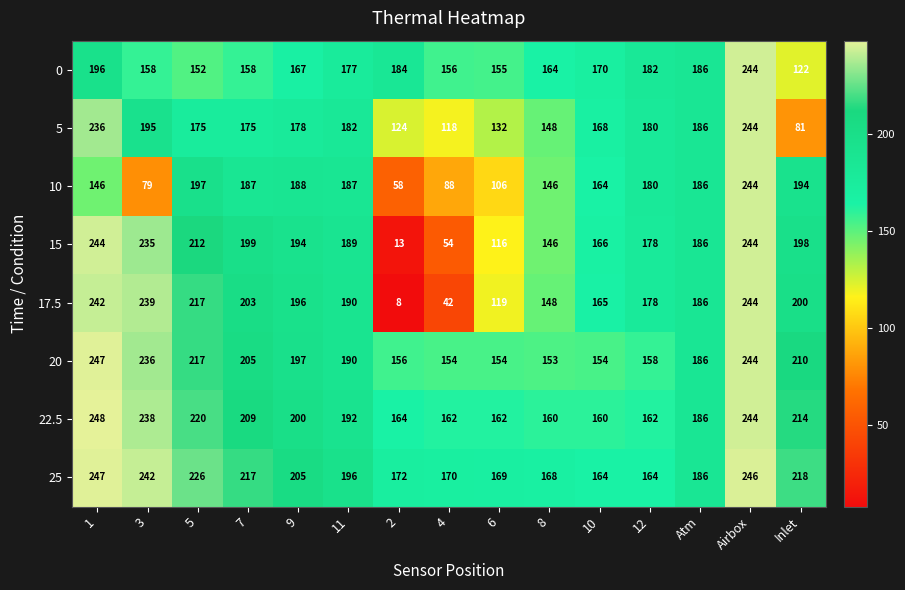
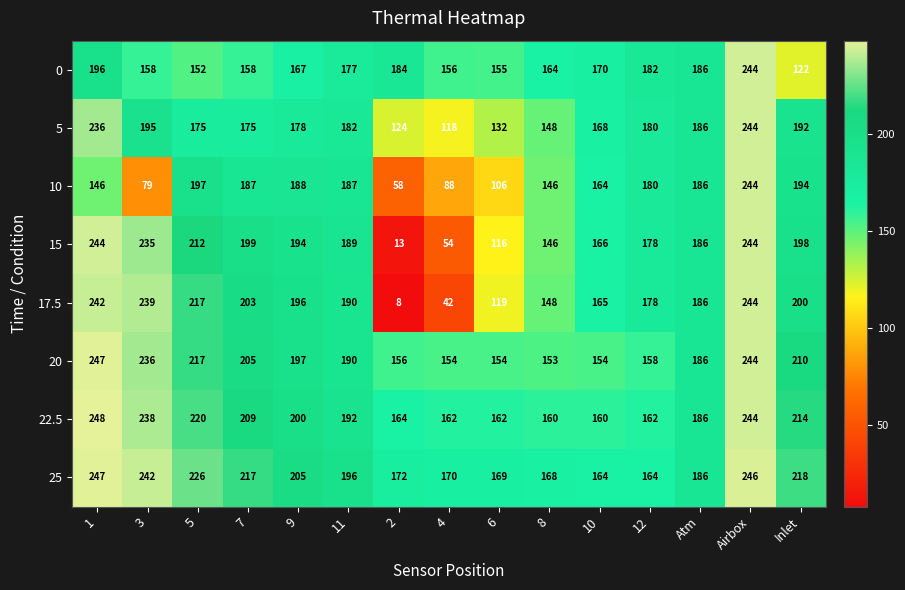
5, Inlet: 81 -> 192
